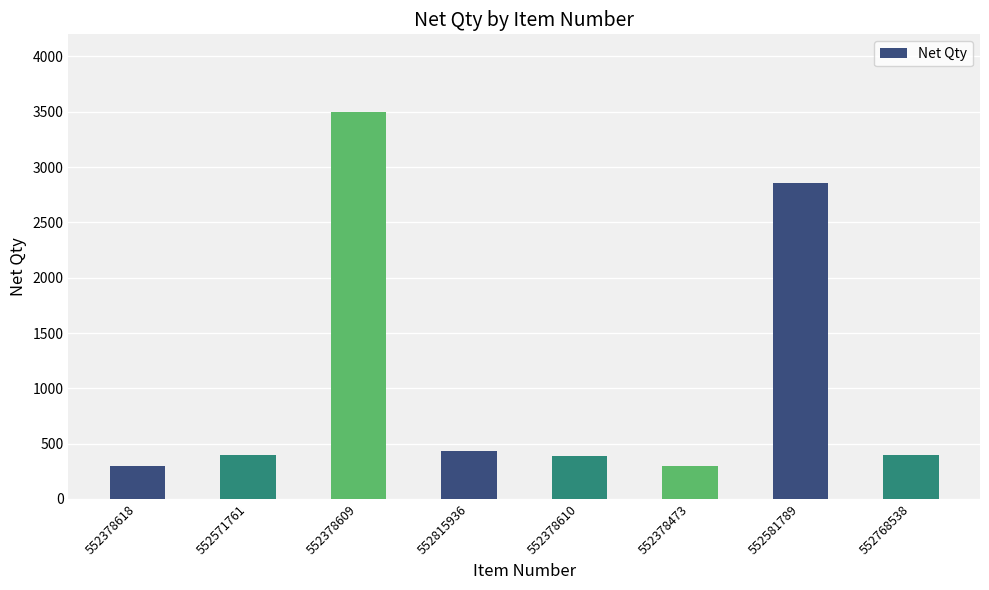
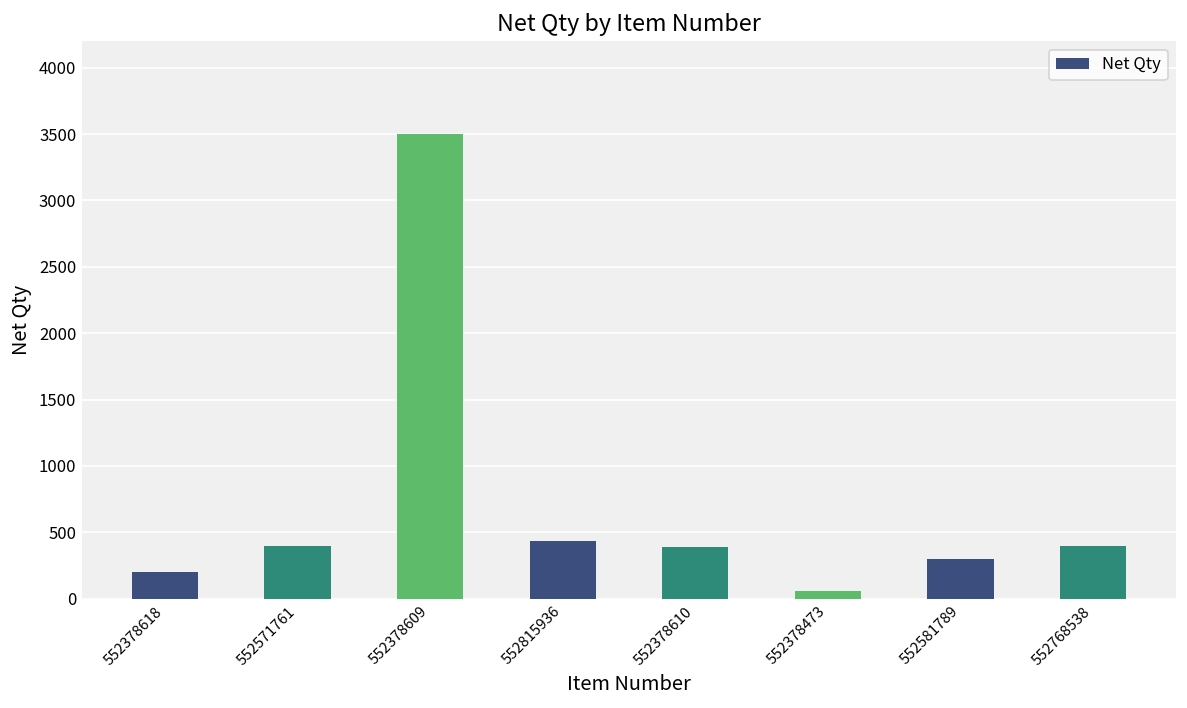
552378618: 300 -> 200
552378473: 300 -> 60
552581789: 2860 -> 300
